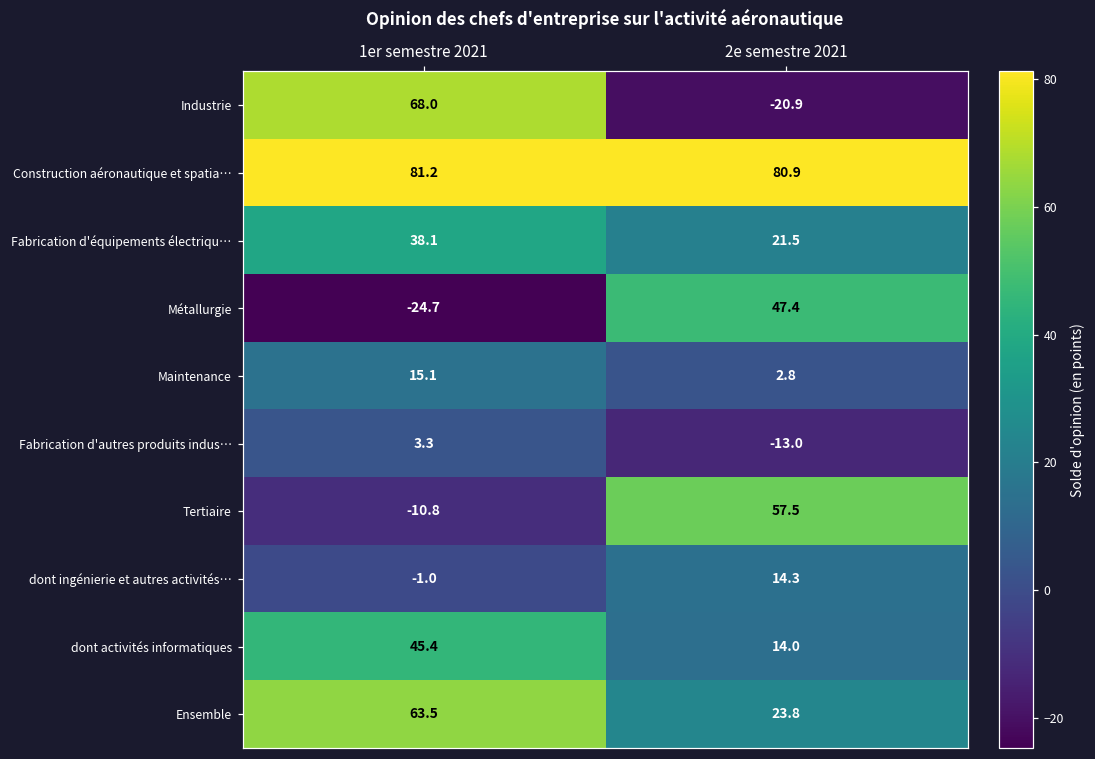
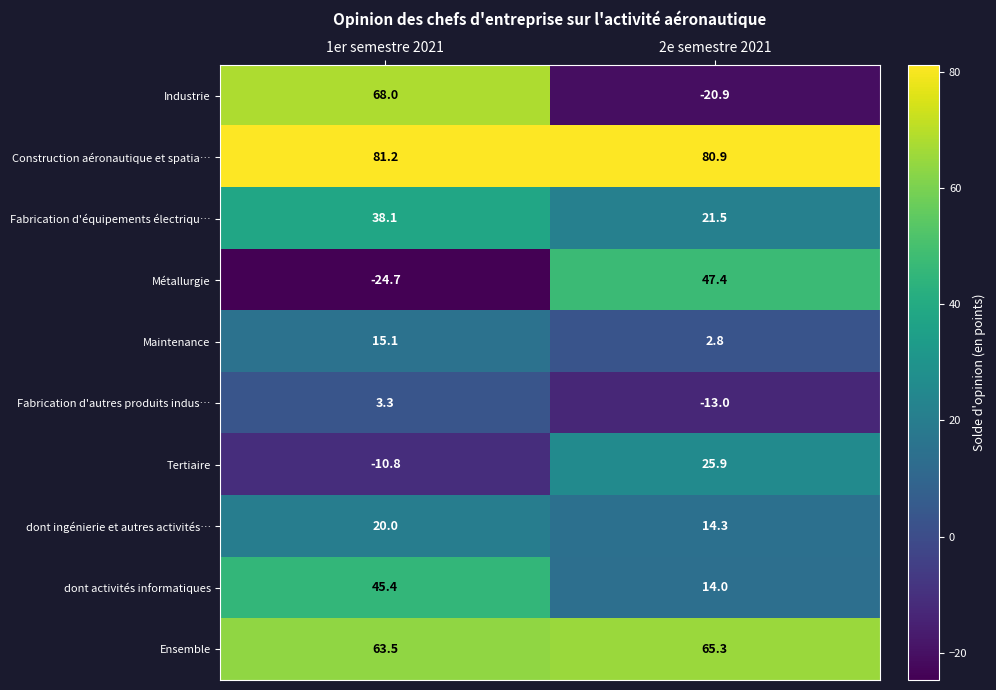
Tertiaire, 2e semestre 2021: 57.5 -> 25.9
dont ingénierie et autres activités…, 1er semestre 2021: -1.0 -> 20.0
Ensemble, 2e semestre 2021: 23.8 -> 65.3
